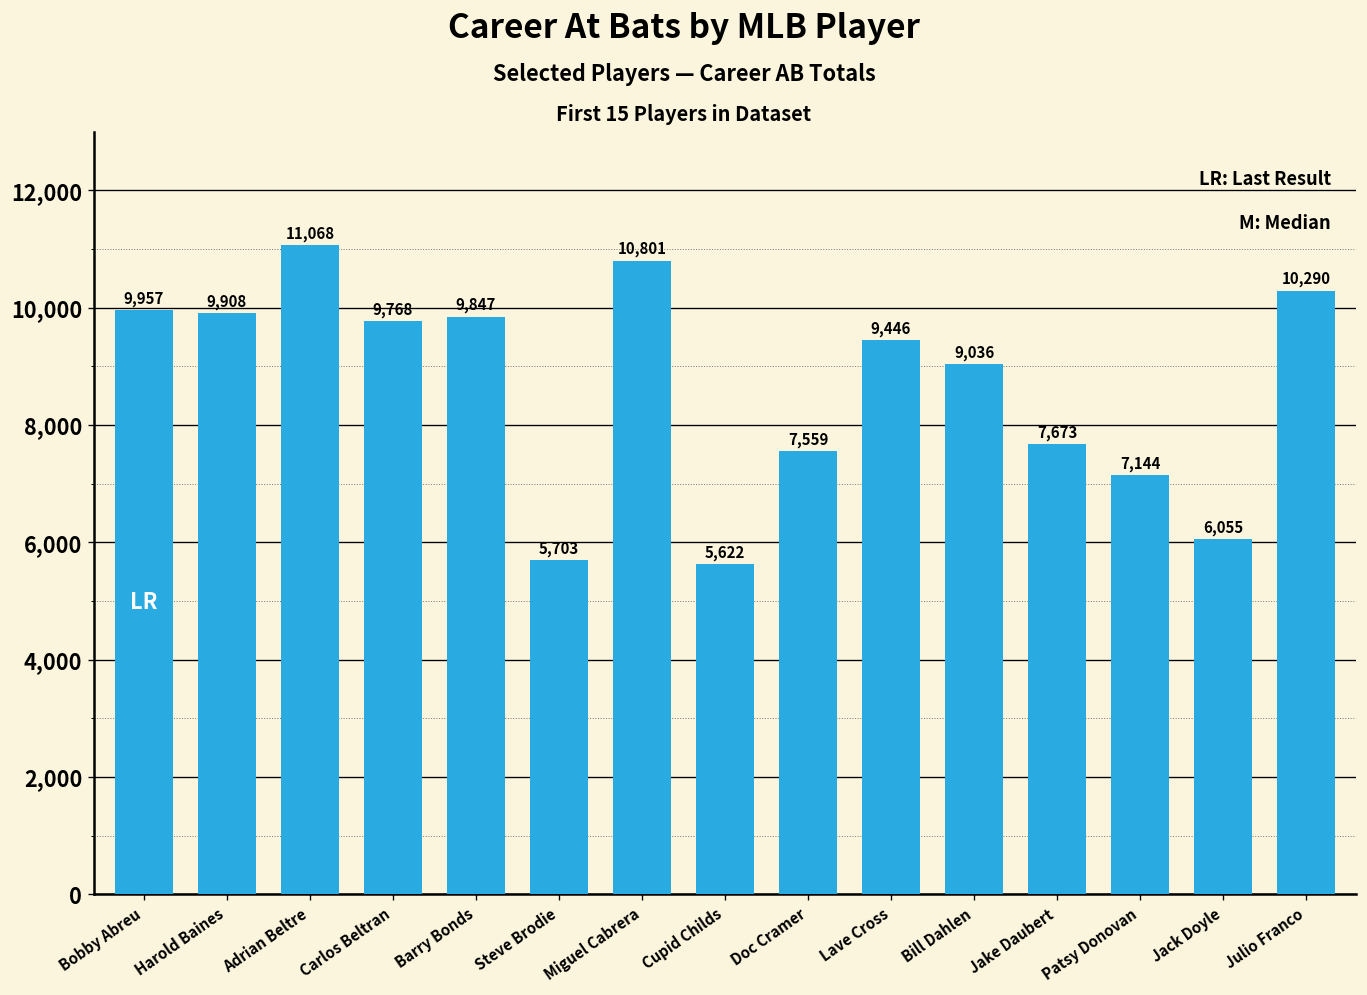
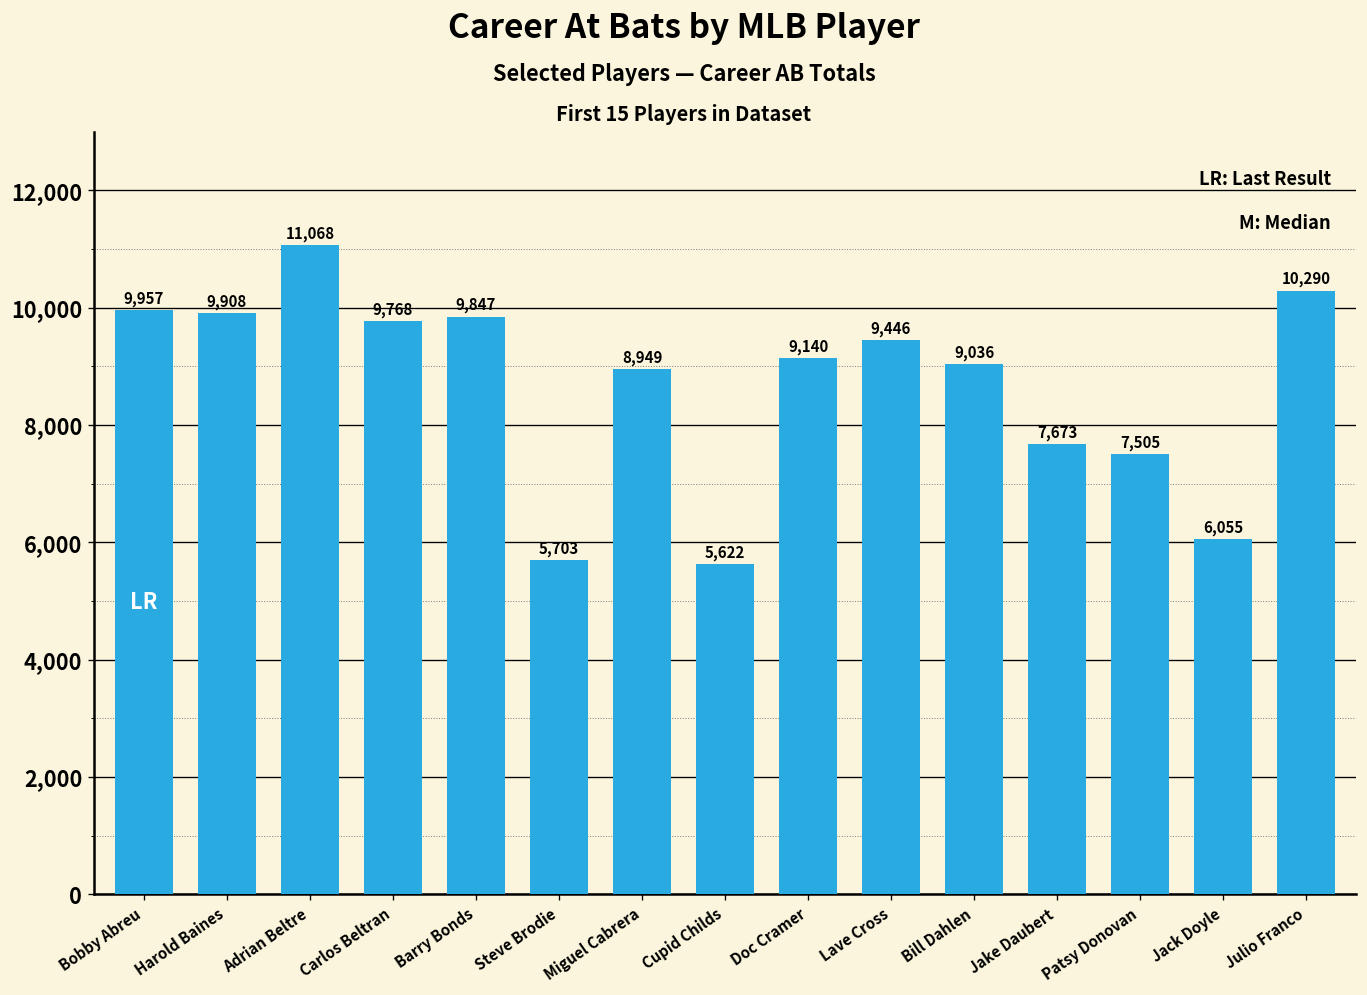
Miguel Cabrera: 10,801 -> 8,949
Doc Cramer: 7,559 -> 9,140
Patsy Donovan: 7,144 -> 7,505
